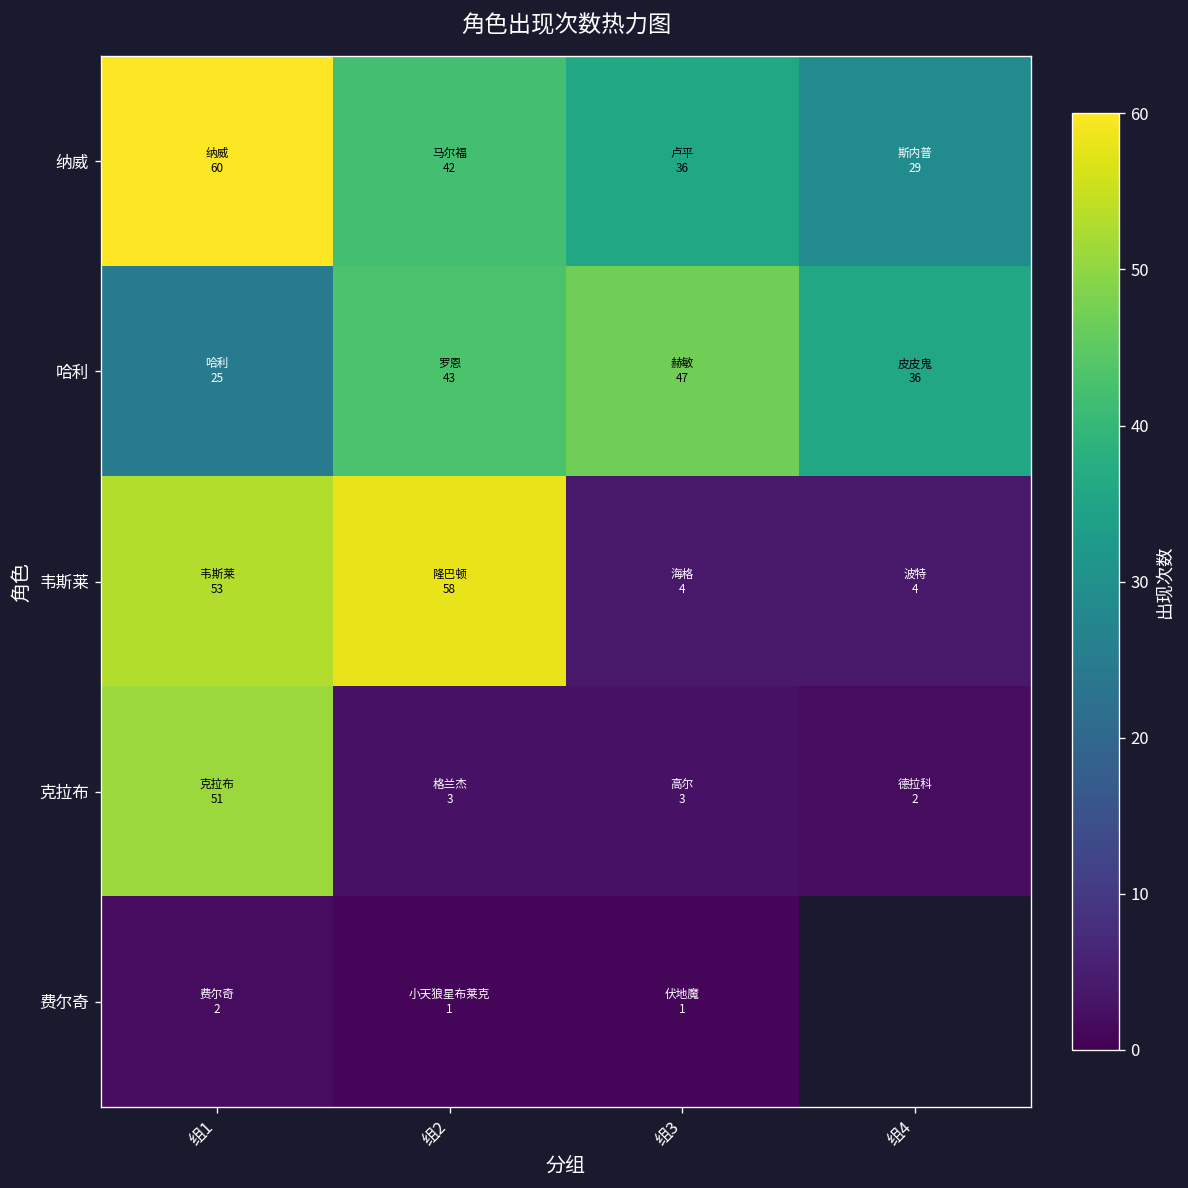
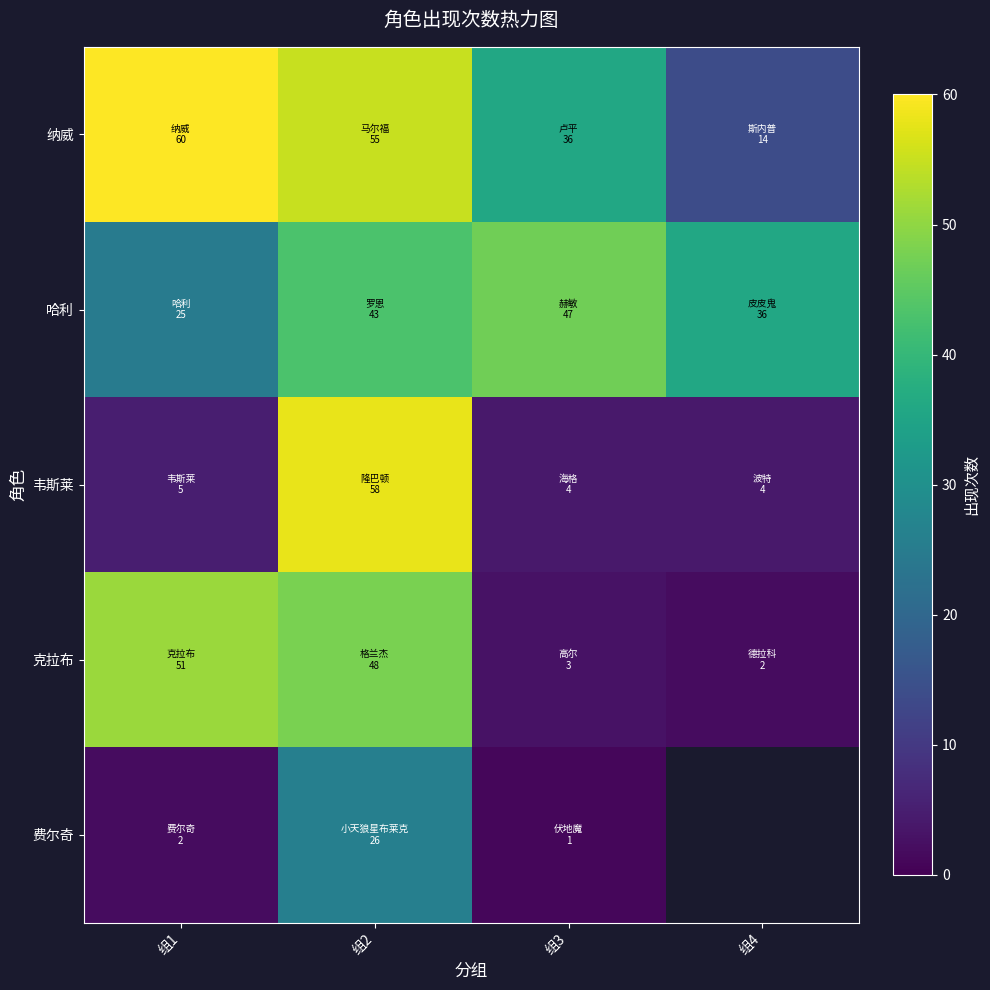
纳威, 组2: 42 -> 55
纳威, 组4: 29 -> 14
韦斯莱, 组1: 53 -> 5
克拉布, 组2: 3 -> 48
费尔奇, 组2: 1 -> 26
